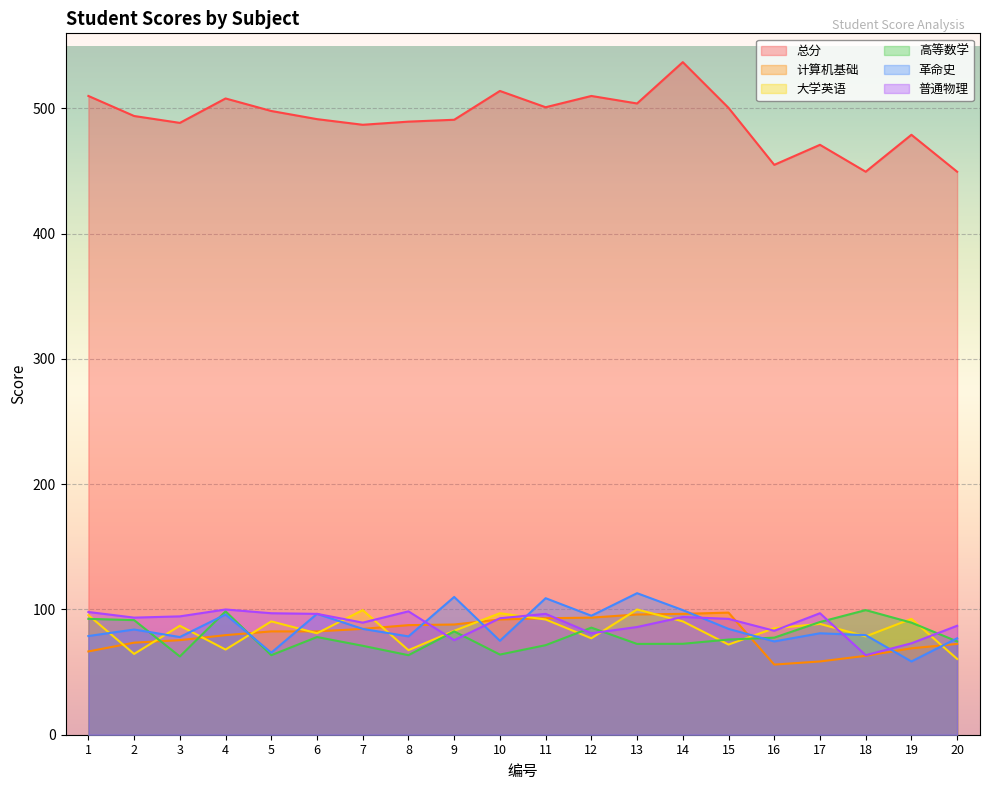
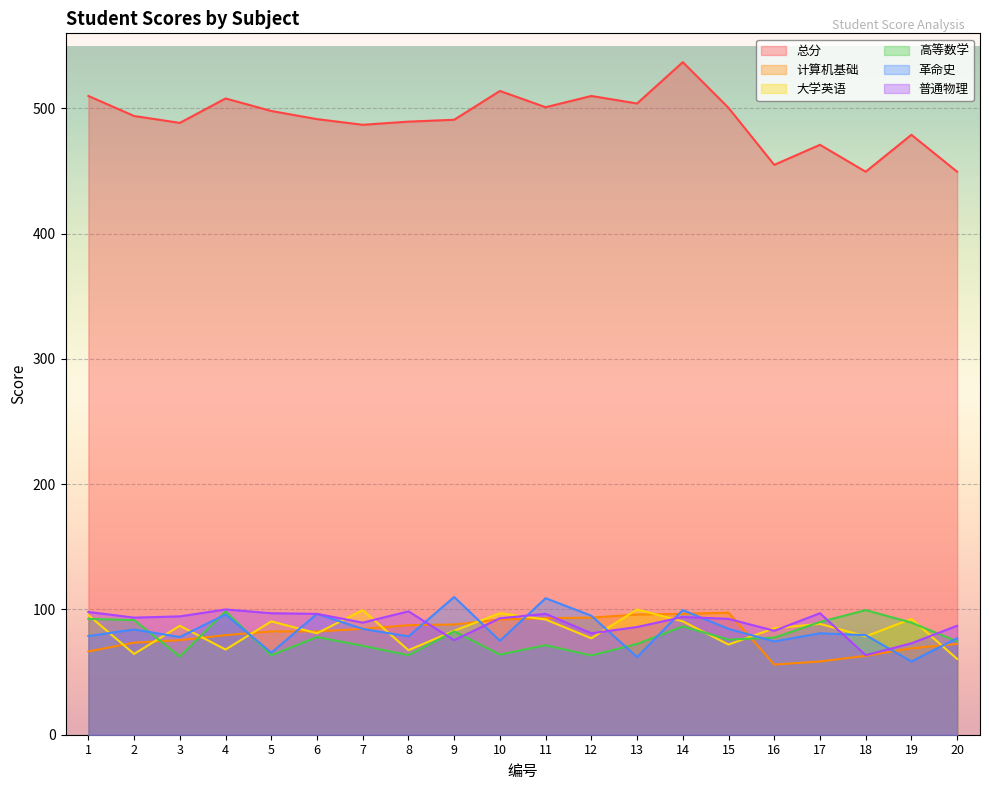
高等数学, 12: 86 -> 63
革命史, 13: 113 -> 62
高等数学, 14: 73 -> 87
